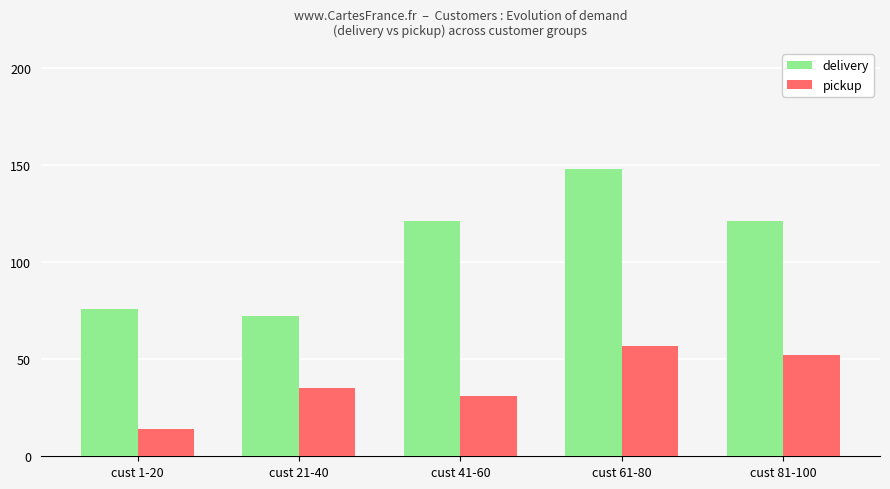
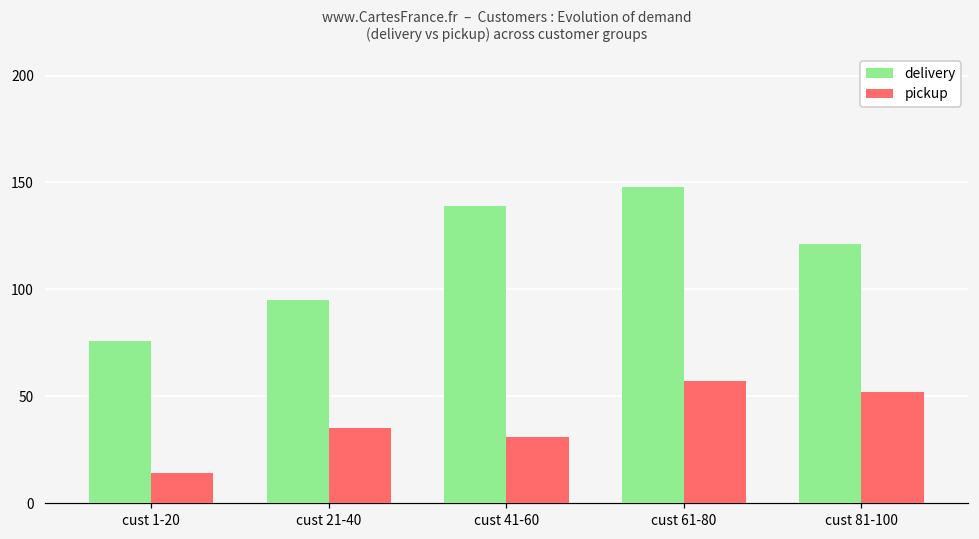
delivery, cust 21-40: 72 -> 95
delivery, cust 41-60: 121 -> 139
